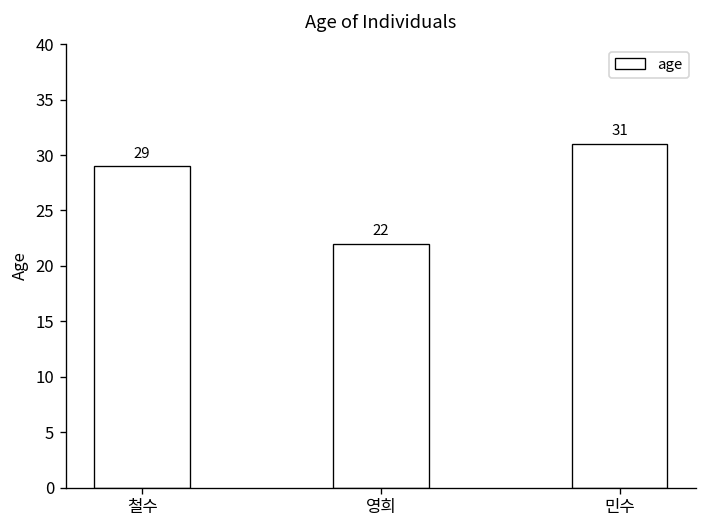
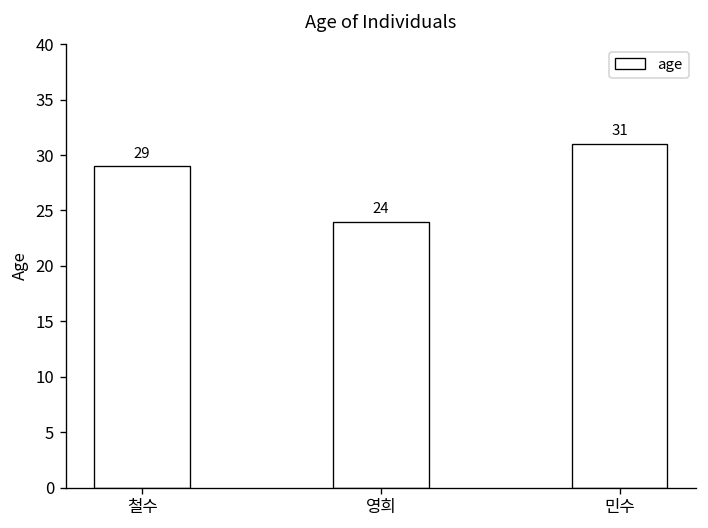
영희: 22 -> 24
